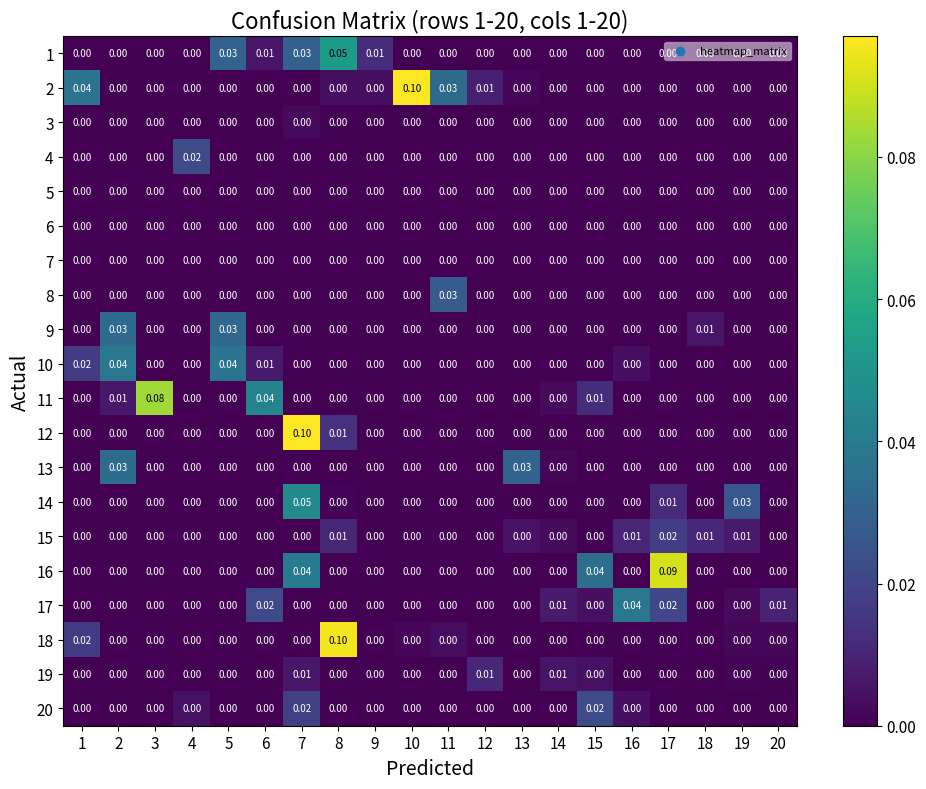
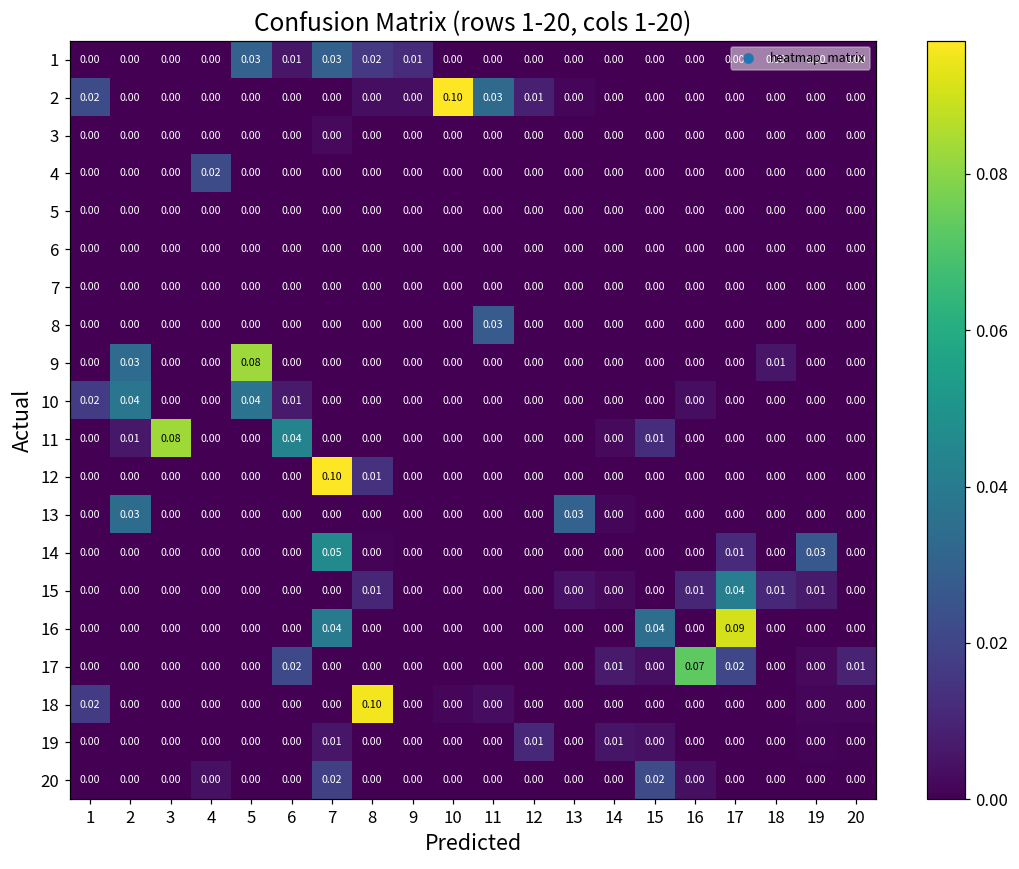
1, 8: 0.05 -> 0.02
2, 1: 0.04 -> 0.02
9, 5: 0.03 -> 0.08
15, 17: 0.02 -> 0.04
17, 16: 0.04 -> 0.07
